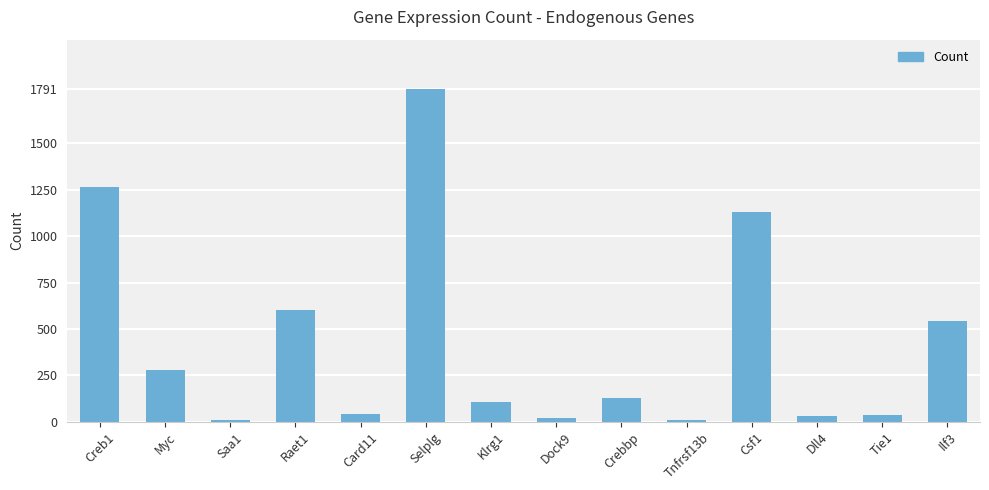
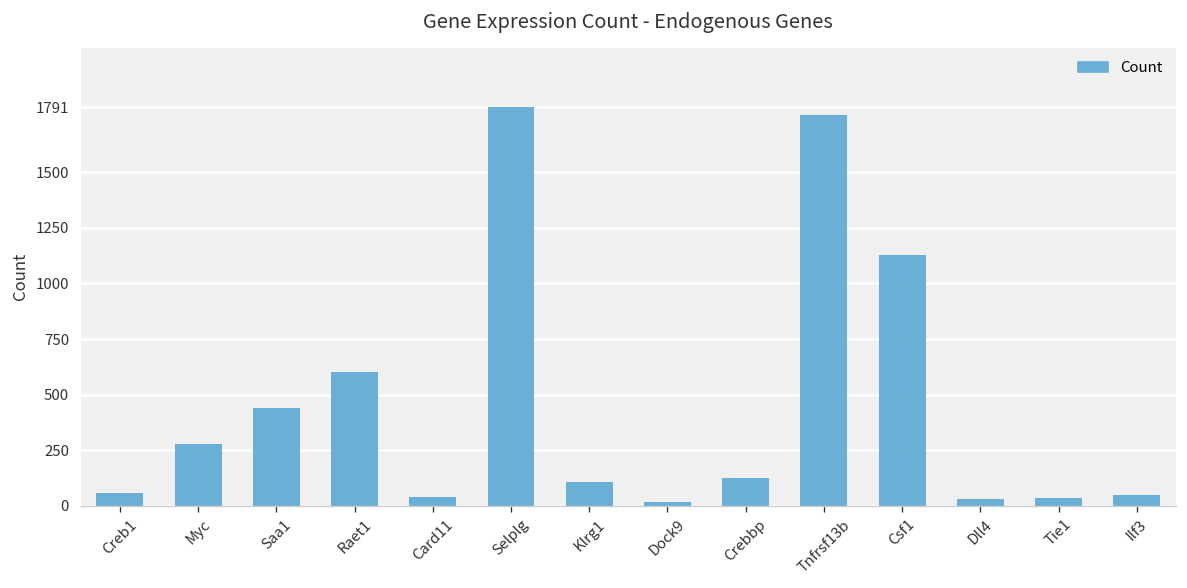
Creb1: 1270 -> 60
Saa1: 10 -> 440
Tnfrsf13b: 10 -> 1760
Ilf3: 540 -> 50
